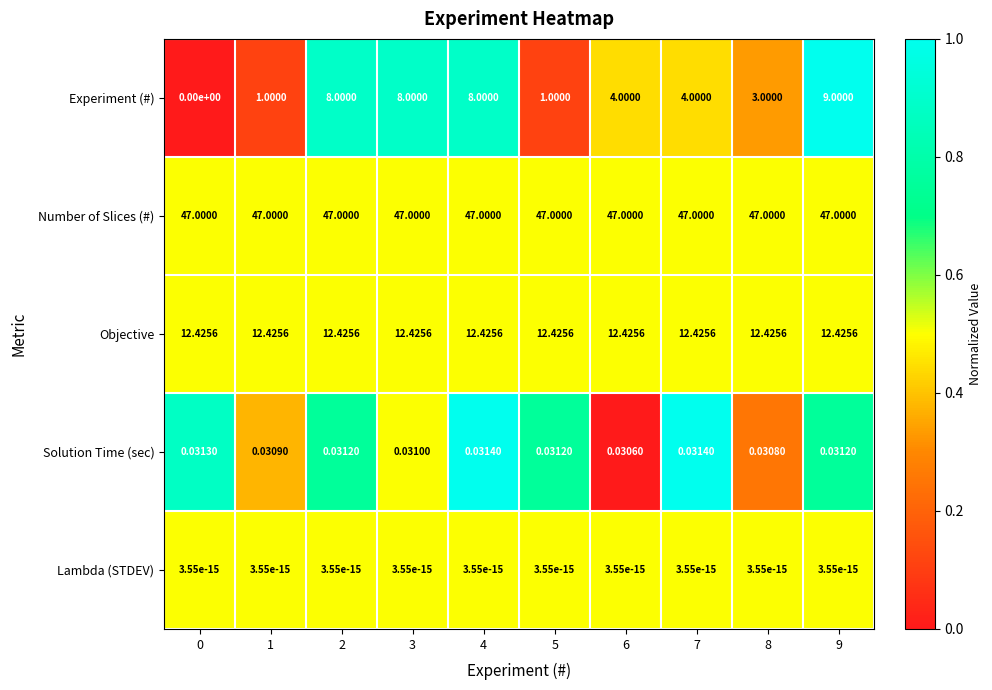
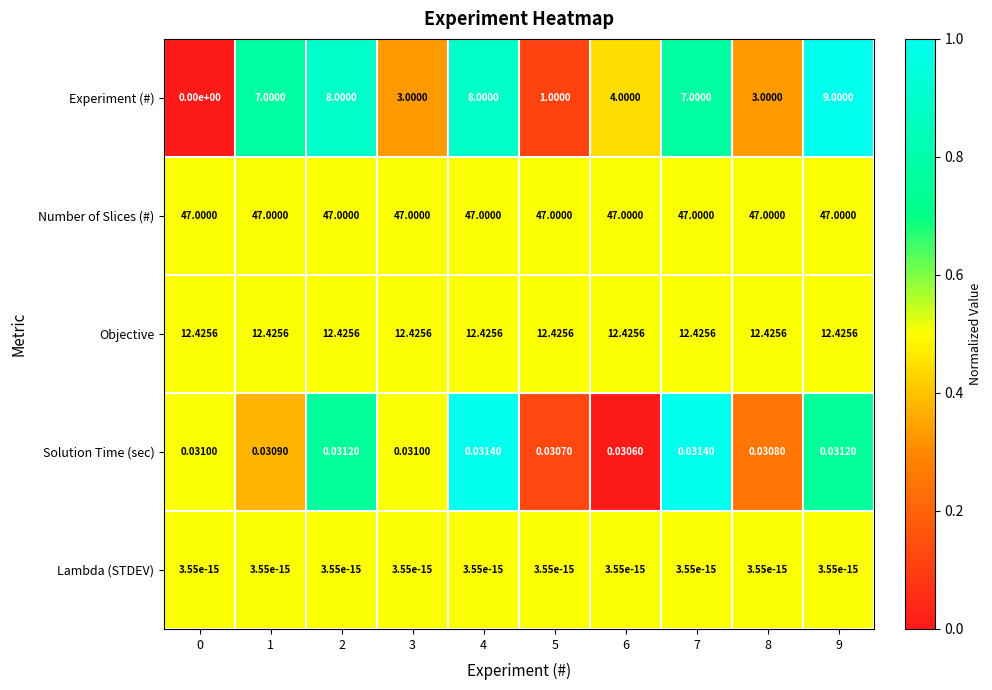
Experiment (#), 1: 1.0000 -> 7.0000
Experiment (#), 3: 8.0000 -> 3.0000
Experiment (#), 7: 4.0000 -> 7.0000
Solution Time (sec), 0: 0.03130 -> 0.03100
Solution Time (sec), 5: 0.03120 -> 0.03070
